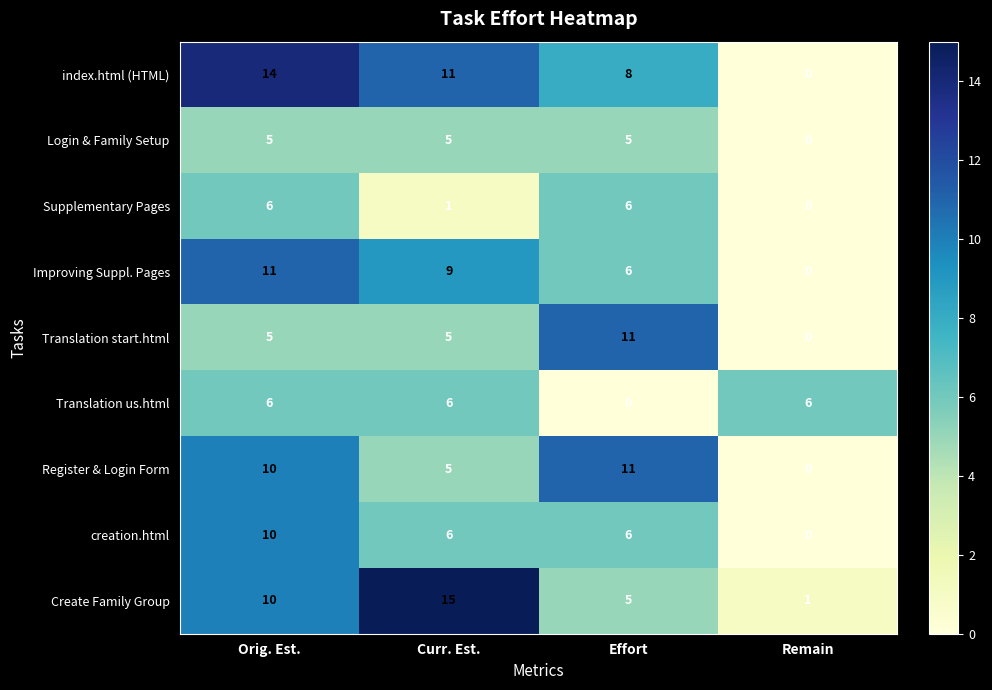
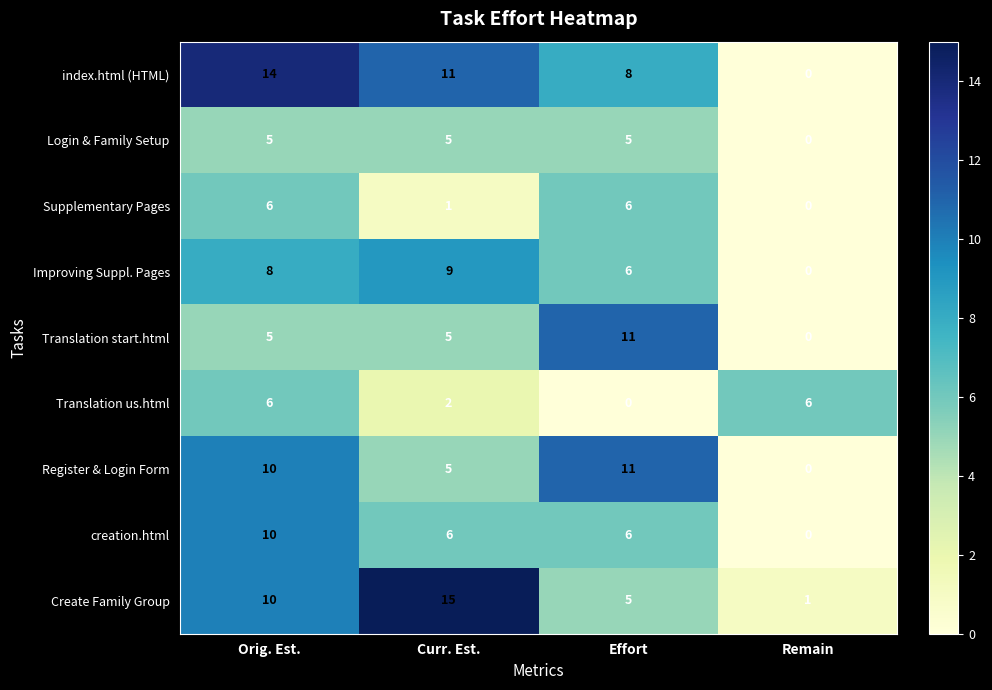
Improving Suppl. Pages, Orig. Est.: 11 -> 8
Translation us.html, Curr. Est.: 6 -> 2
